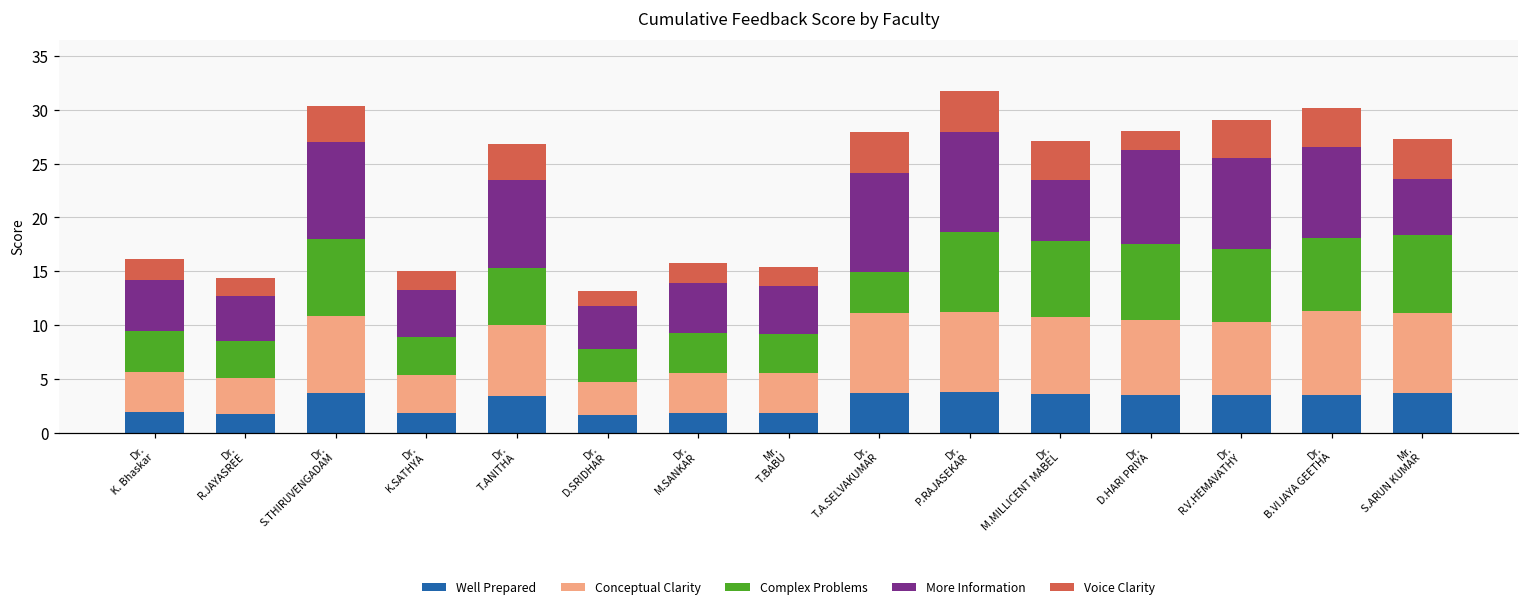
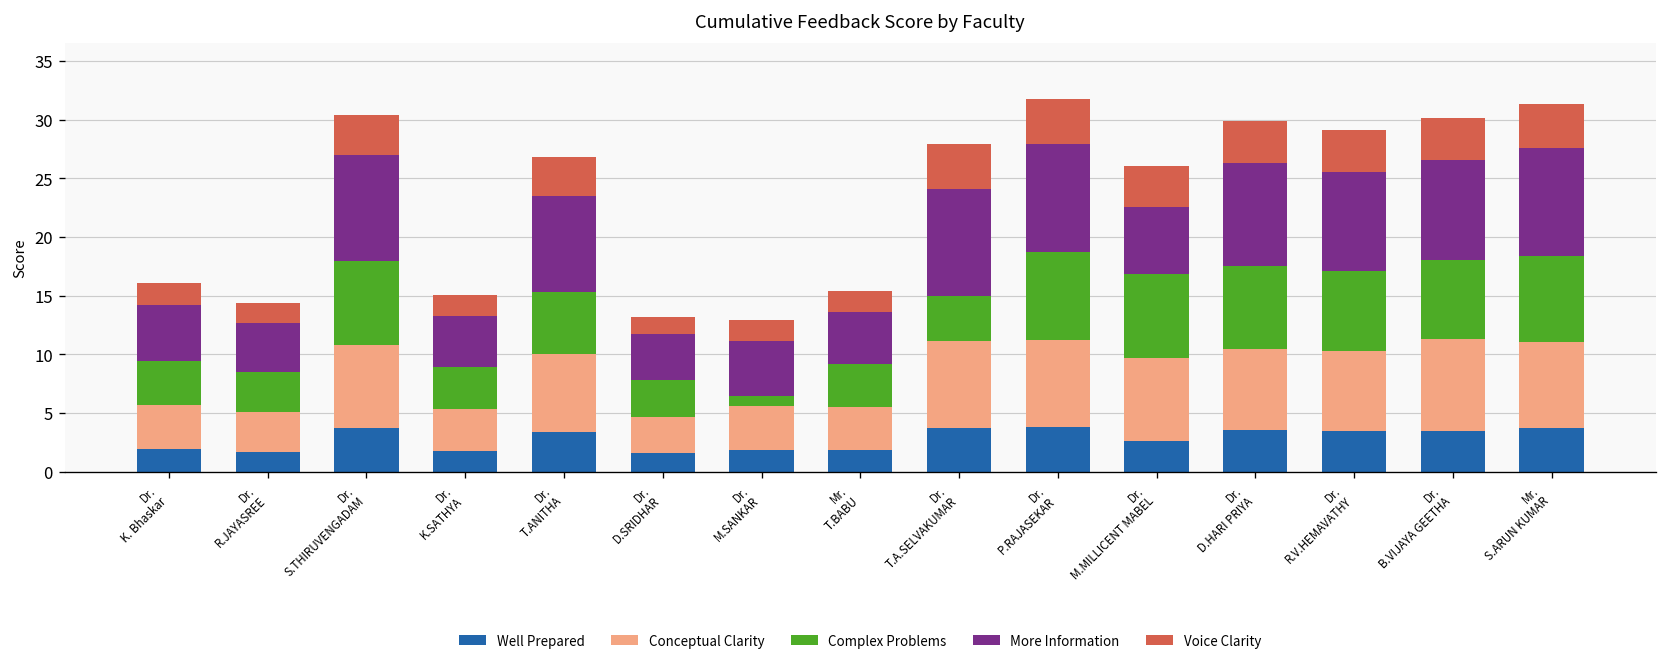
Complex Problems, Dr. M.SANKAR: 4 -> 1
Well Prepared, Dr. M.MILLICENT MABEL: 4 -> 3
Voice Clarity, Dr. D.HARI PRIYA: 2 -> 4
More Information, Mr. S.ARUN KUMAR: 5 -> 9
